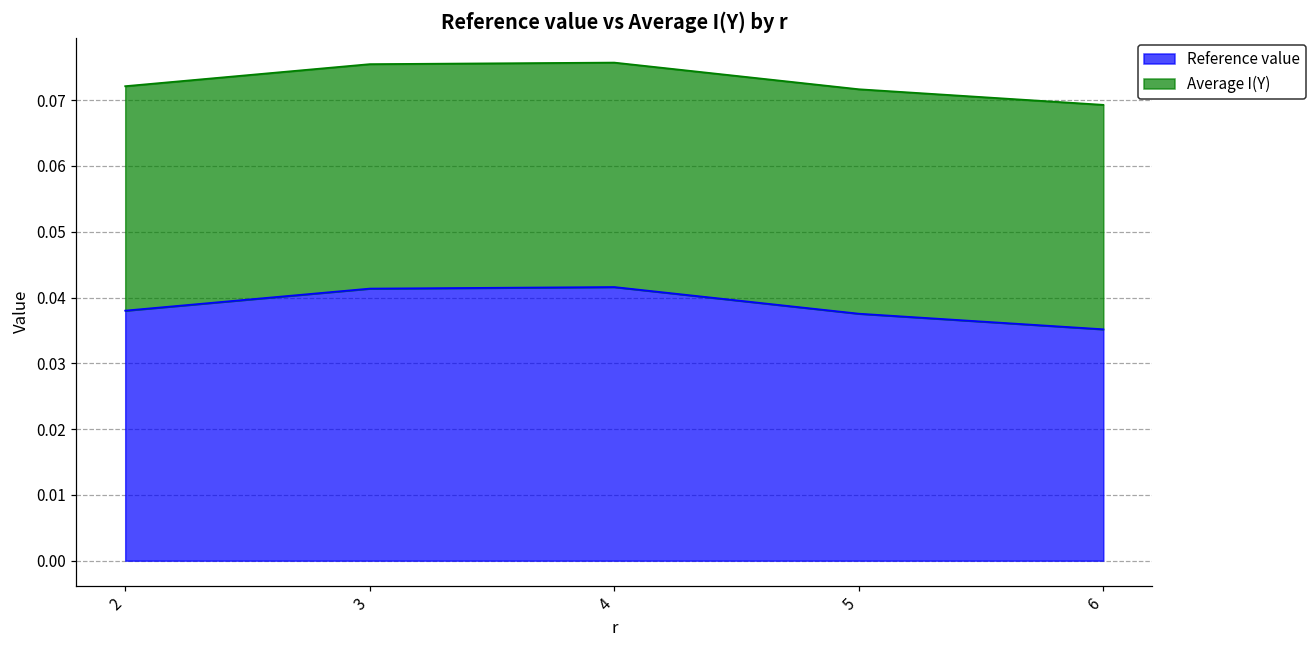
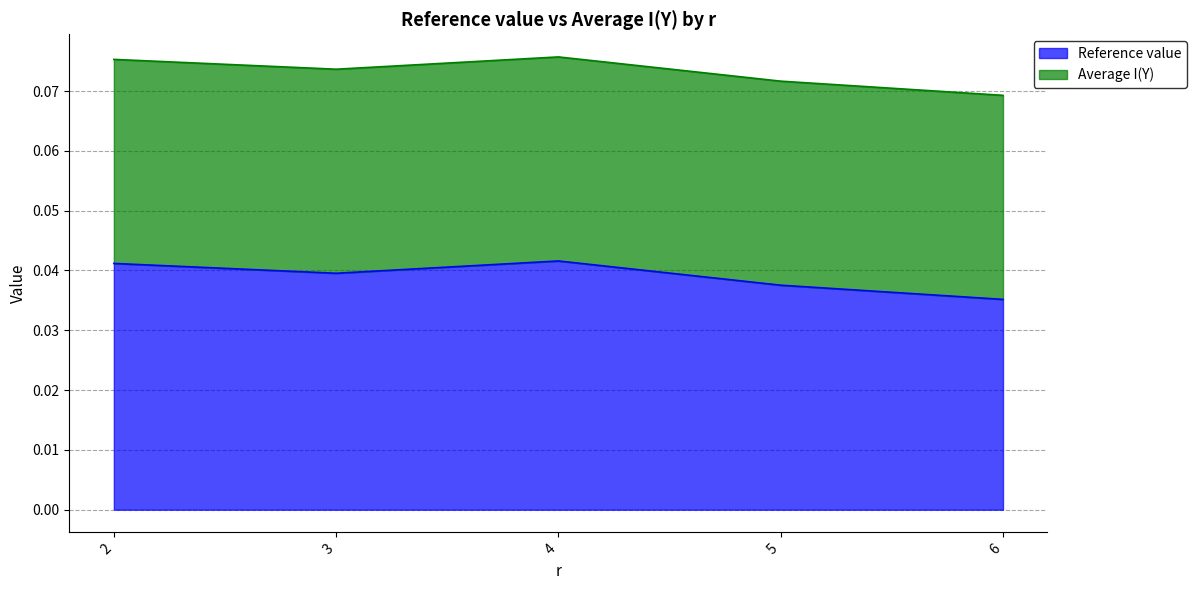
Reference value, 2: 0.038 -> 0.041
Reference value, 3: 0.041 -> 0.040
